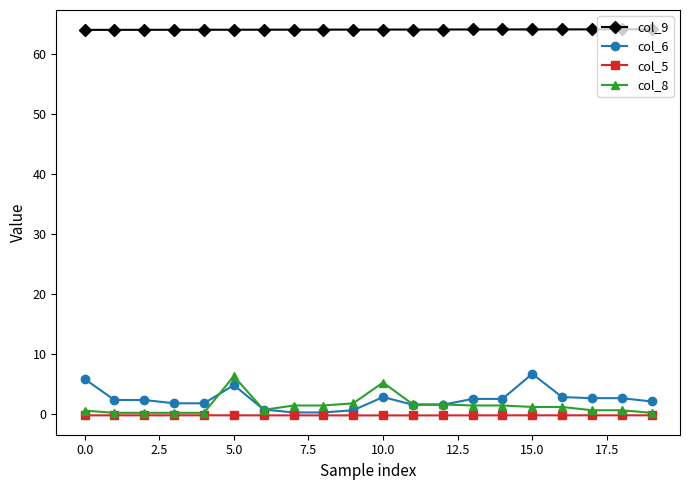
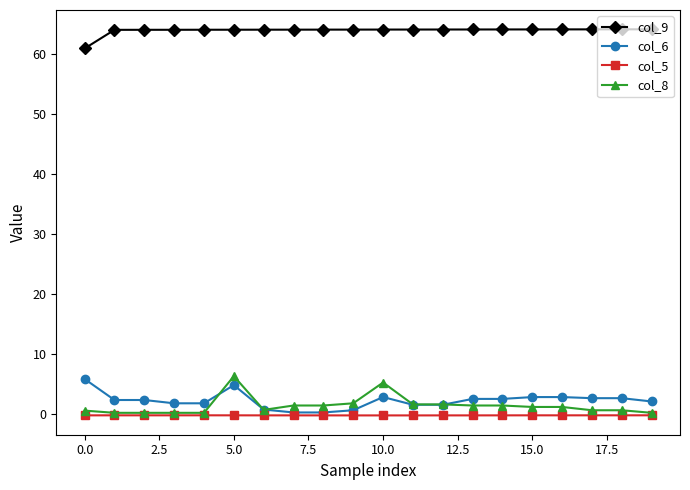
col_9, 0.0: 64 -> 61
col_6, 15.0: 7 -> 3
